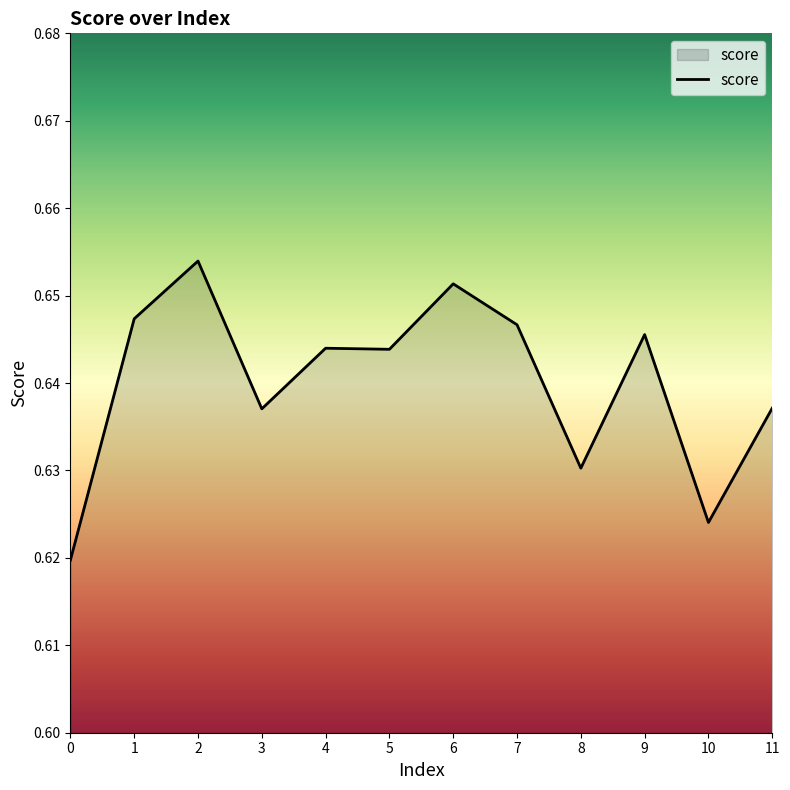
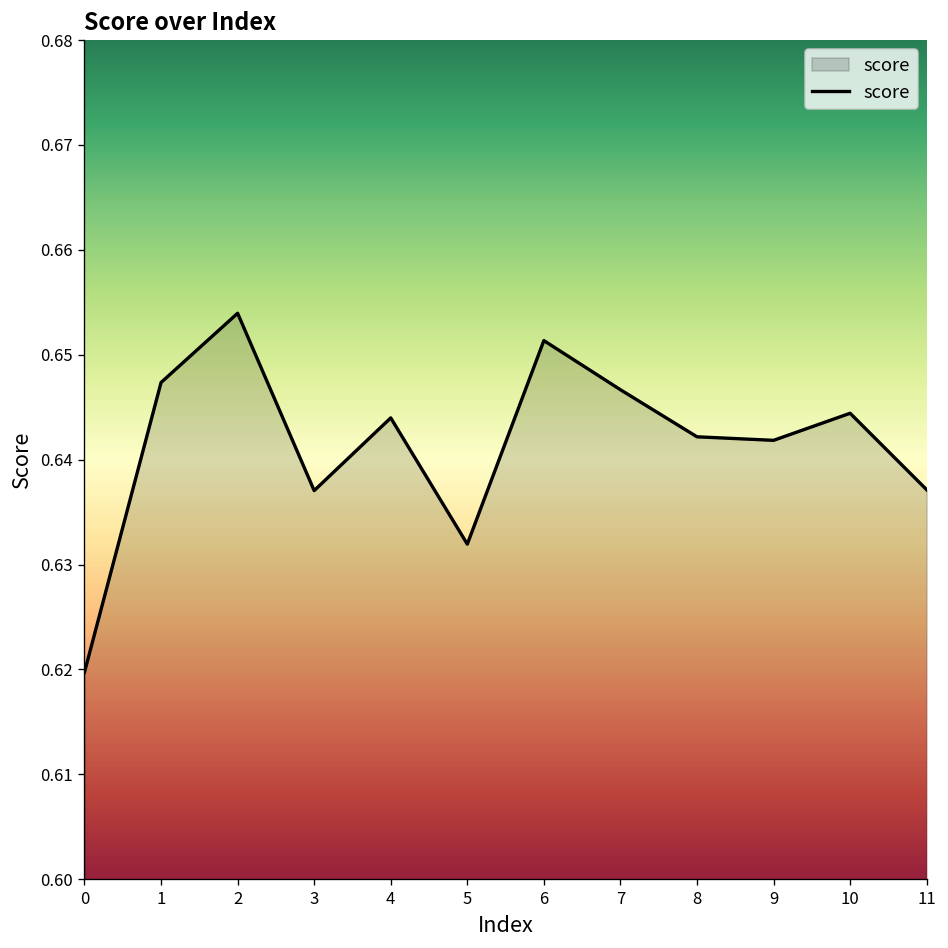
5: 0.644 -> 0.632
8: 0.630 -> 0.642
9: 0.646 -> 0.642
10: 0.624 -> 0.644
